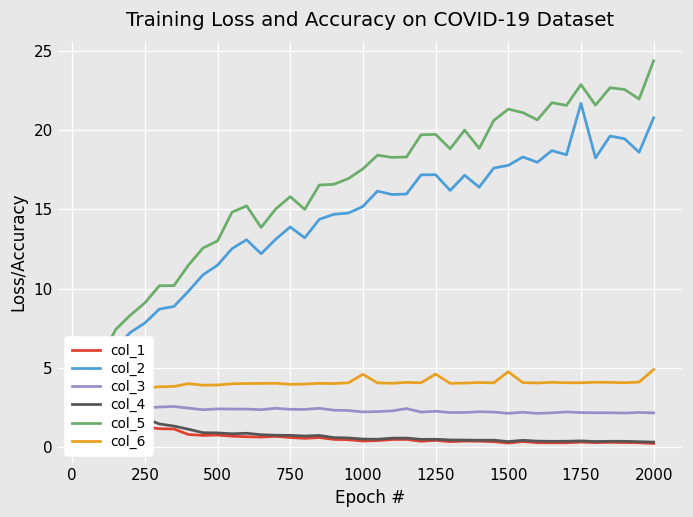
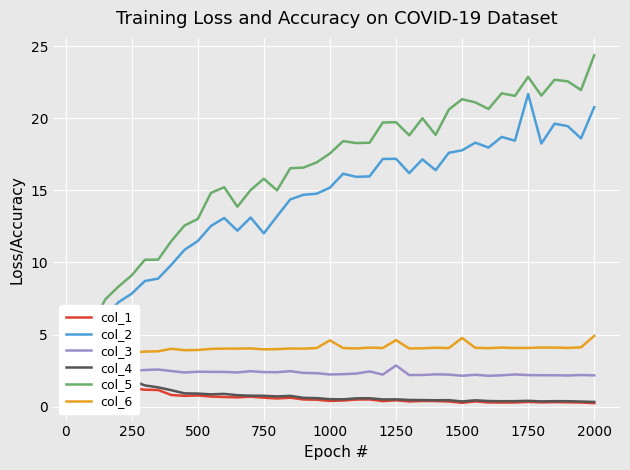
col_2, 750: 13.9 -> 12.0
col_3, 1250: 2.3 -> 2.9
